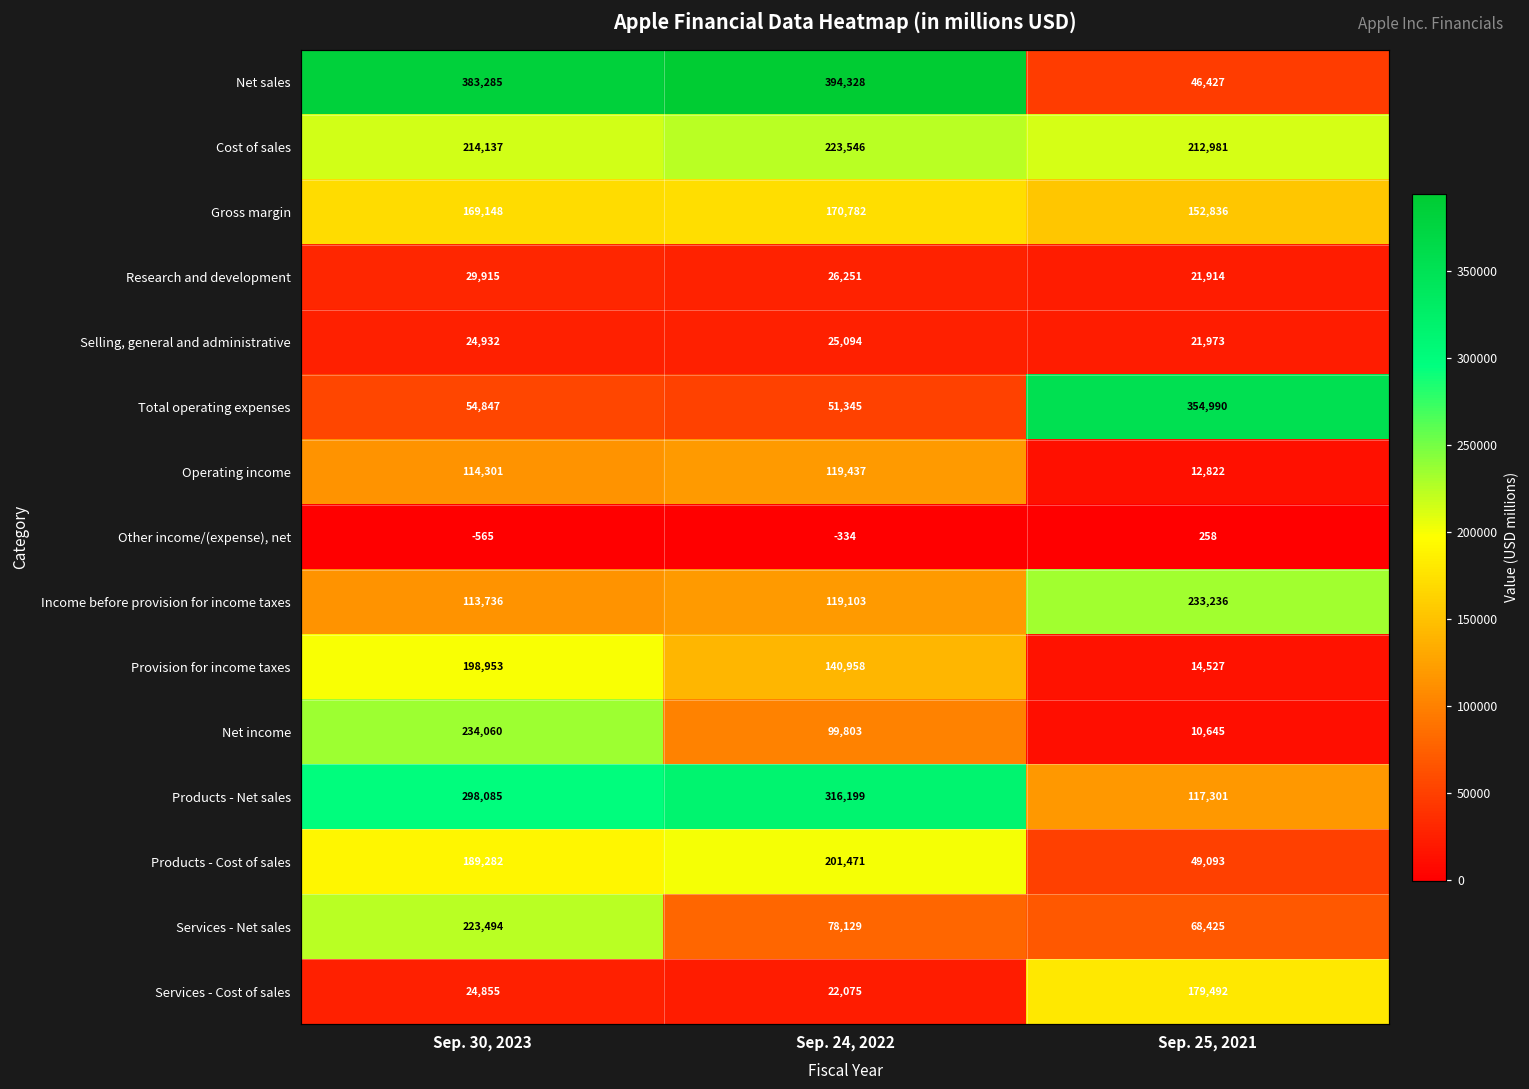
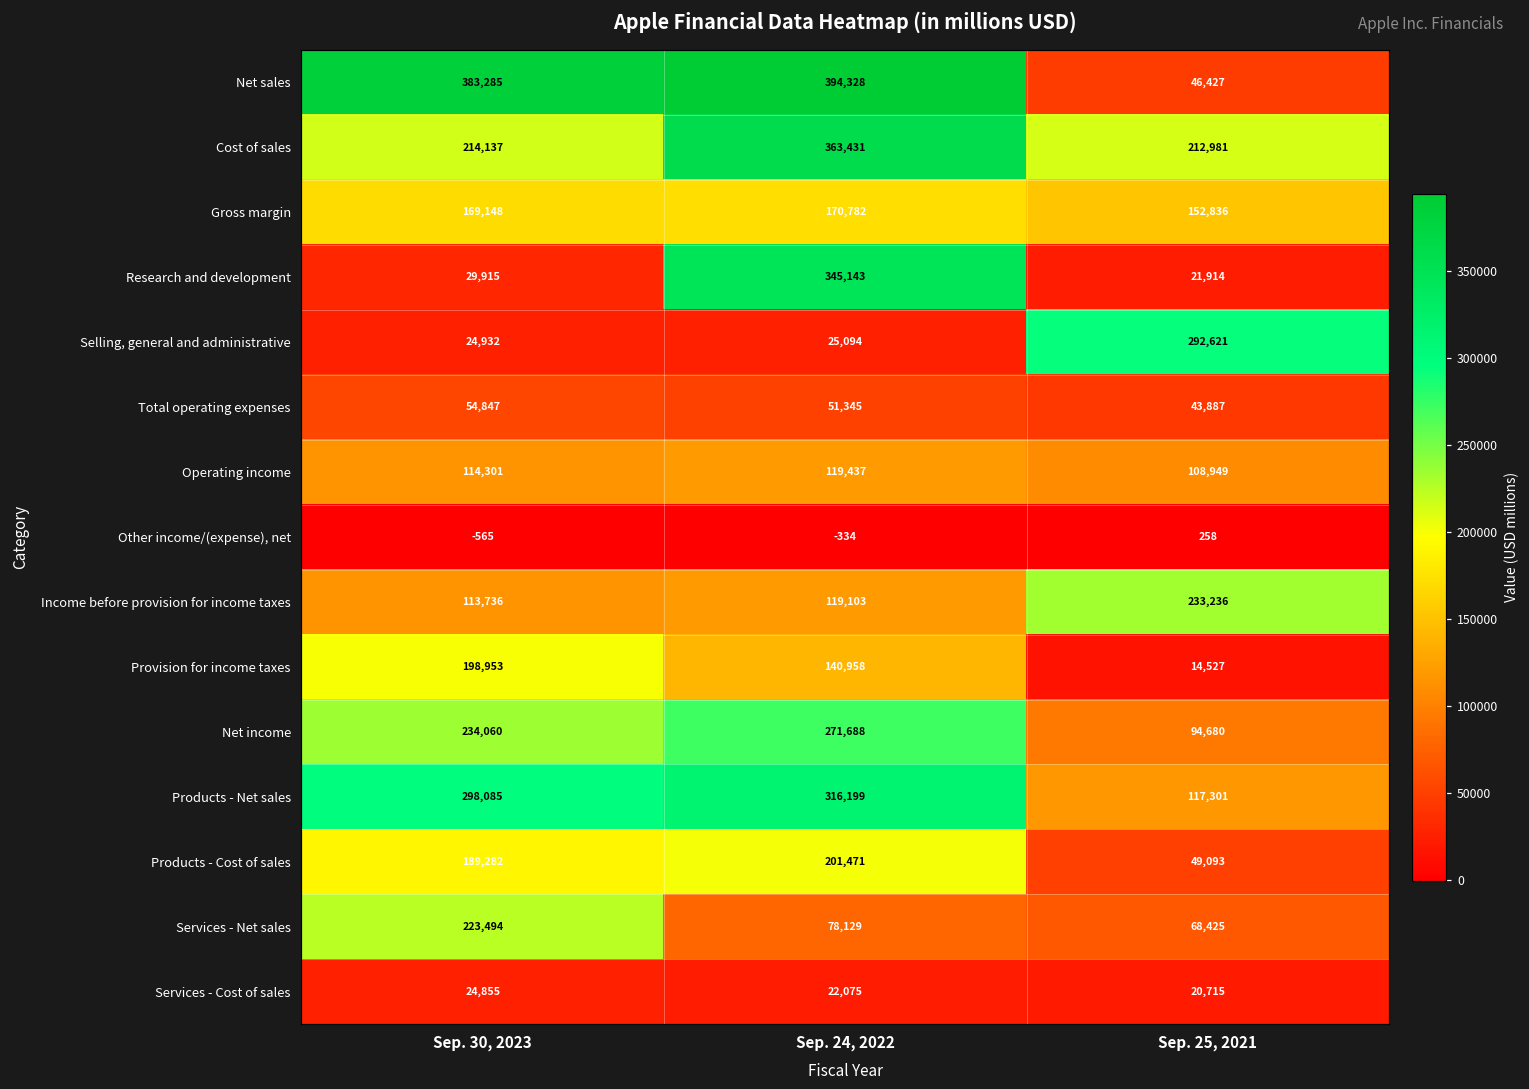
Cost of sales, Sep. 24, 2022: 223,546 -> 363,431
Research and development, Sep. 24, 2022: 26,251 -> 345,143
Selling, general and administrative, Sep. 25, 2021: 21,973 -> 292,621
Total operating expenses, Sep. 25, 2021: 354,990 -> 43,887
Operating income, Sep. 25, 2021: 12,822 -> 108,949
Net income, Sep. 24, 2022: 99,803 -> 271,688
Net income, Sep. 25, 2021: 10,645 -> 94,680
Services - Cost of sales, Sep. 25, 2021: 179,492 -> 20,715
